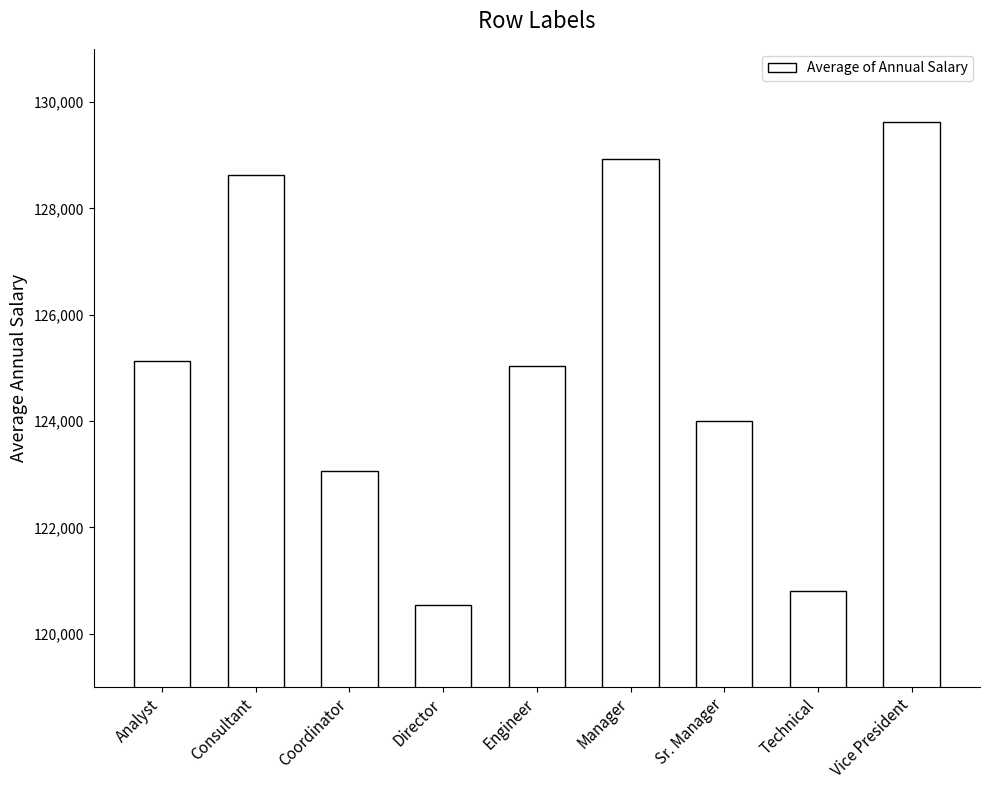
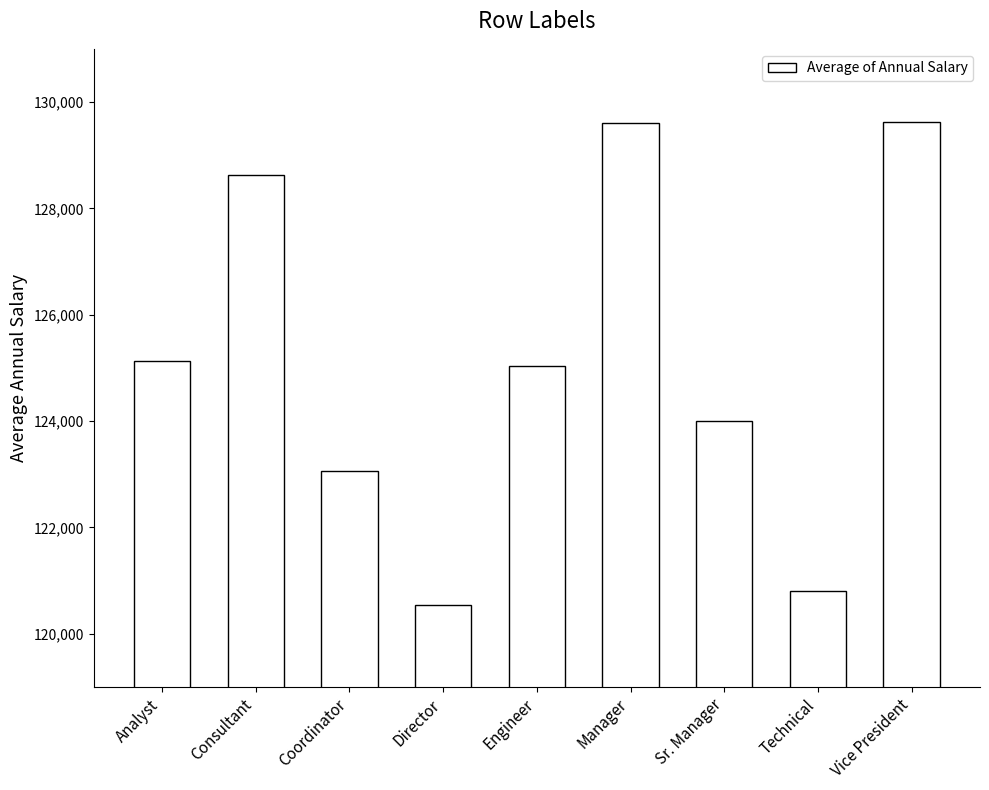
Manager: 128,900 -> 129,600
